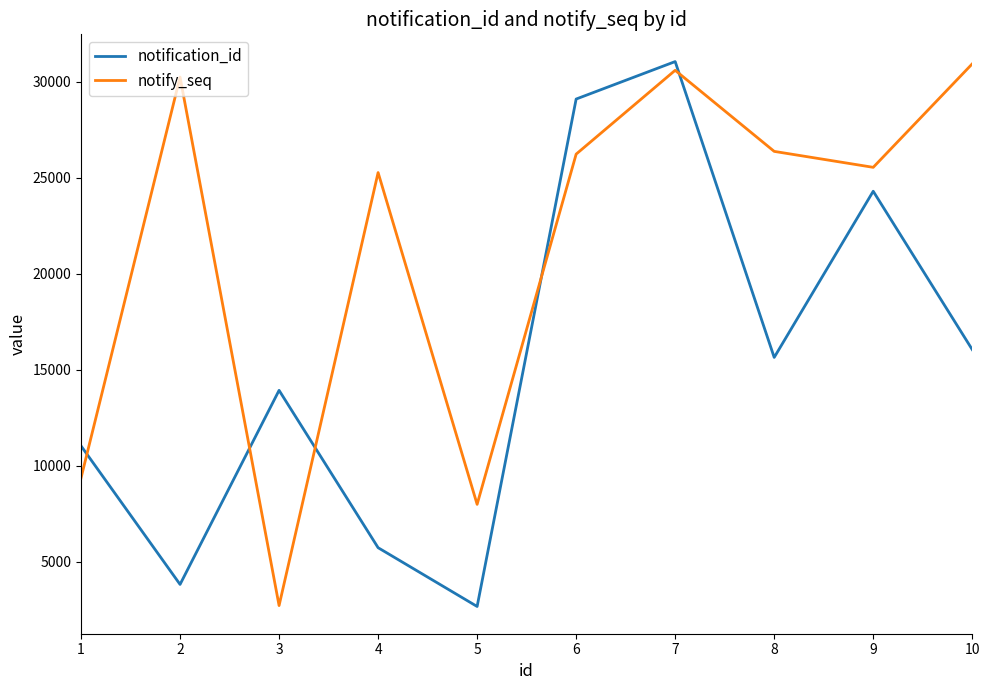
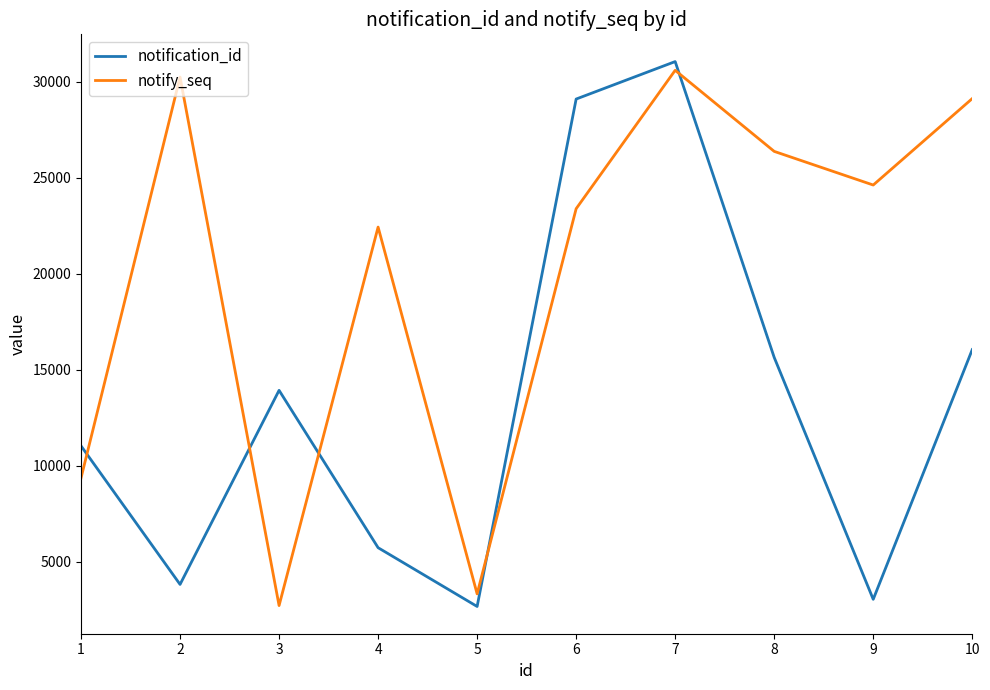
notify_seq, 4: 25300 -> 22400
notify_seq, 5: 8000 -> 3300
notify_seq, 6: 26200 -> 23400
notification_id, 9: 24300 -> 3100
notify_seq, 9: 25500 -> 24600
notify_seq, 10: 30900 -> 29100
